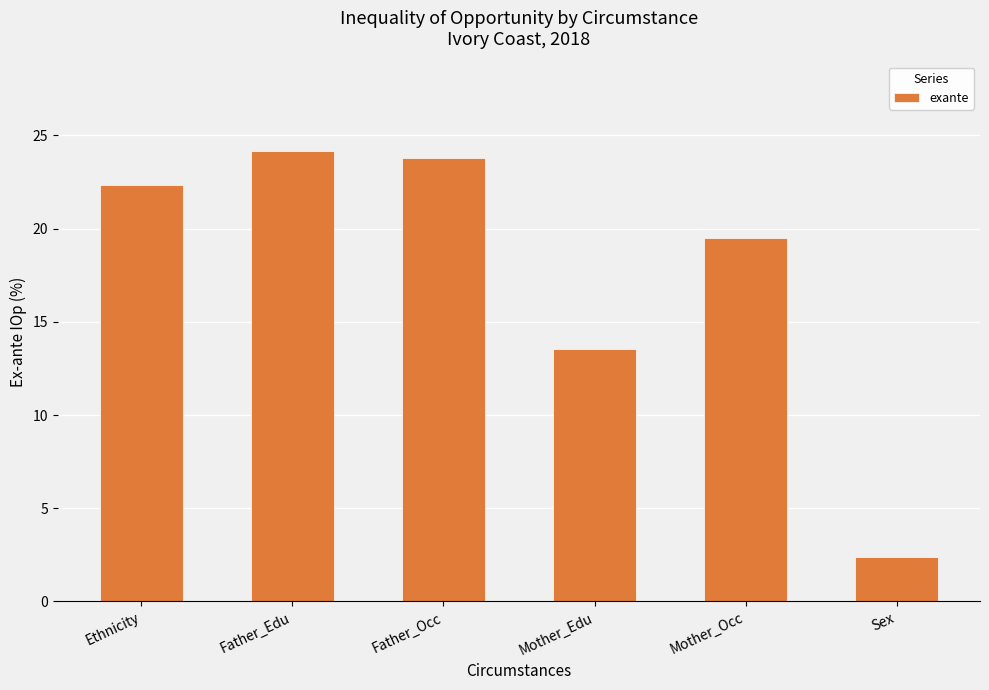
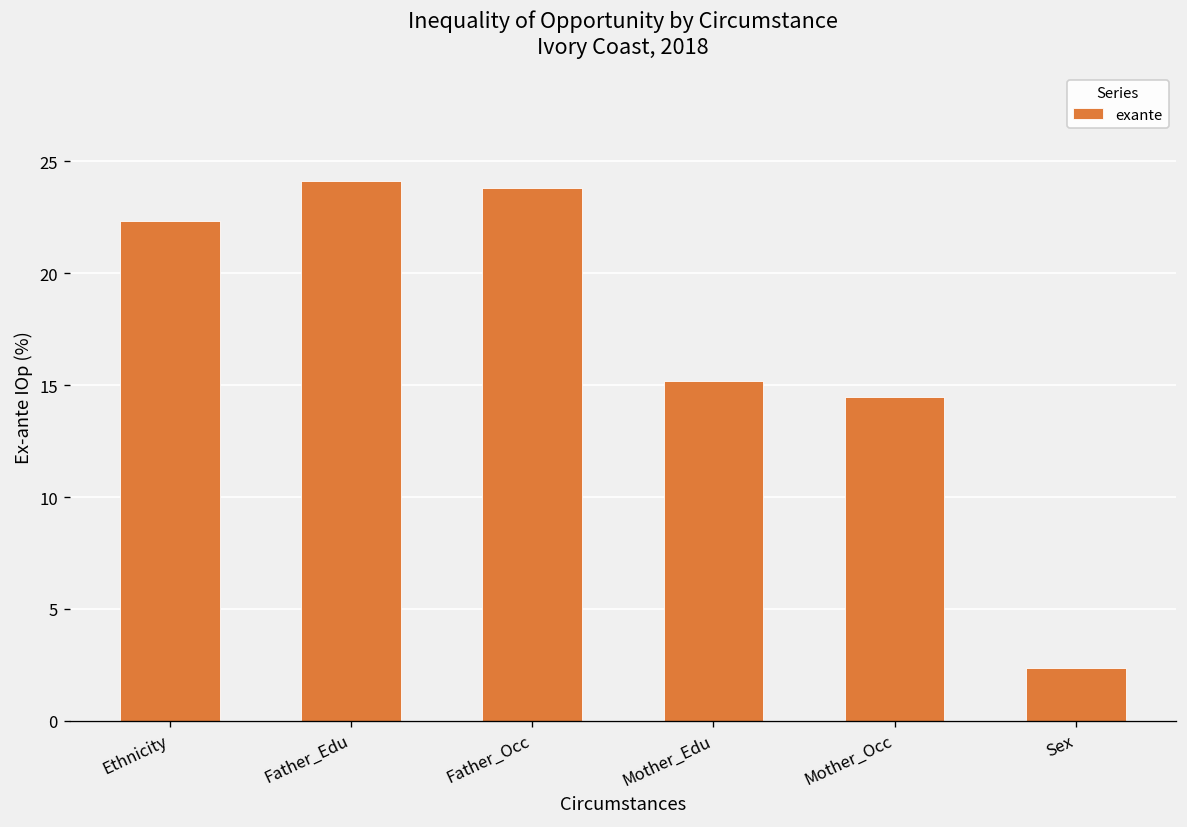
Mother_Edu: 13.5 -> 15.2
Mother_Occ: 19.5 -> 14.5
